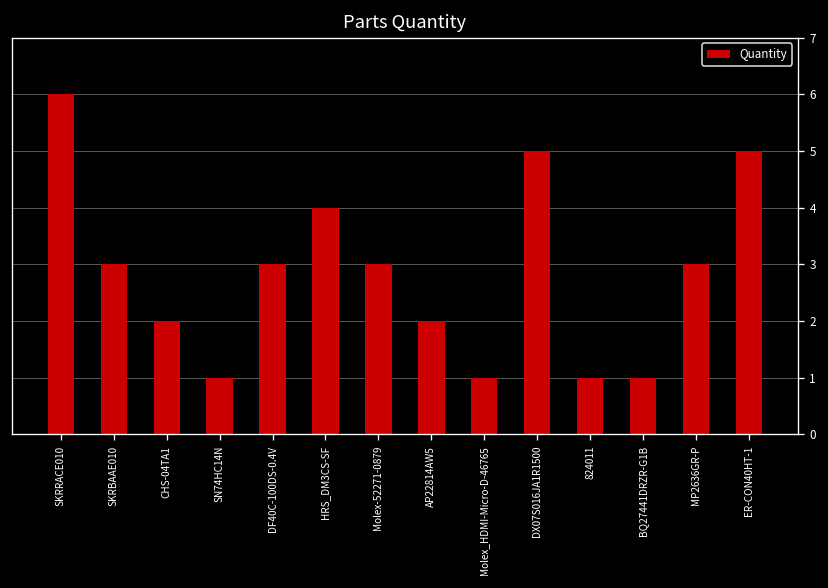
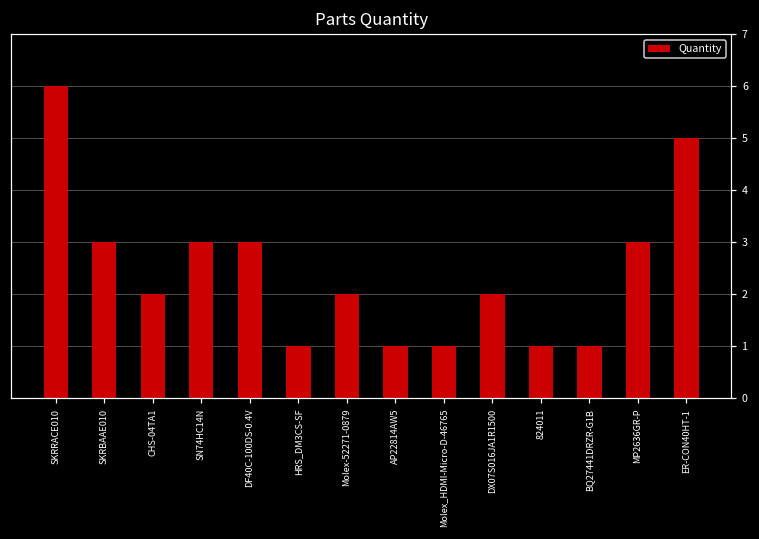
SN74HC14N: 1 -> 3
HRS_DM3CS-SF: 4 -> 1
Molex-52271-0879: 3 -> 2
AP22814AW5: 2 -> 1
DX07S016JA1R1500: 5 -> 2
